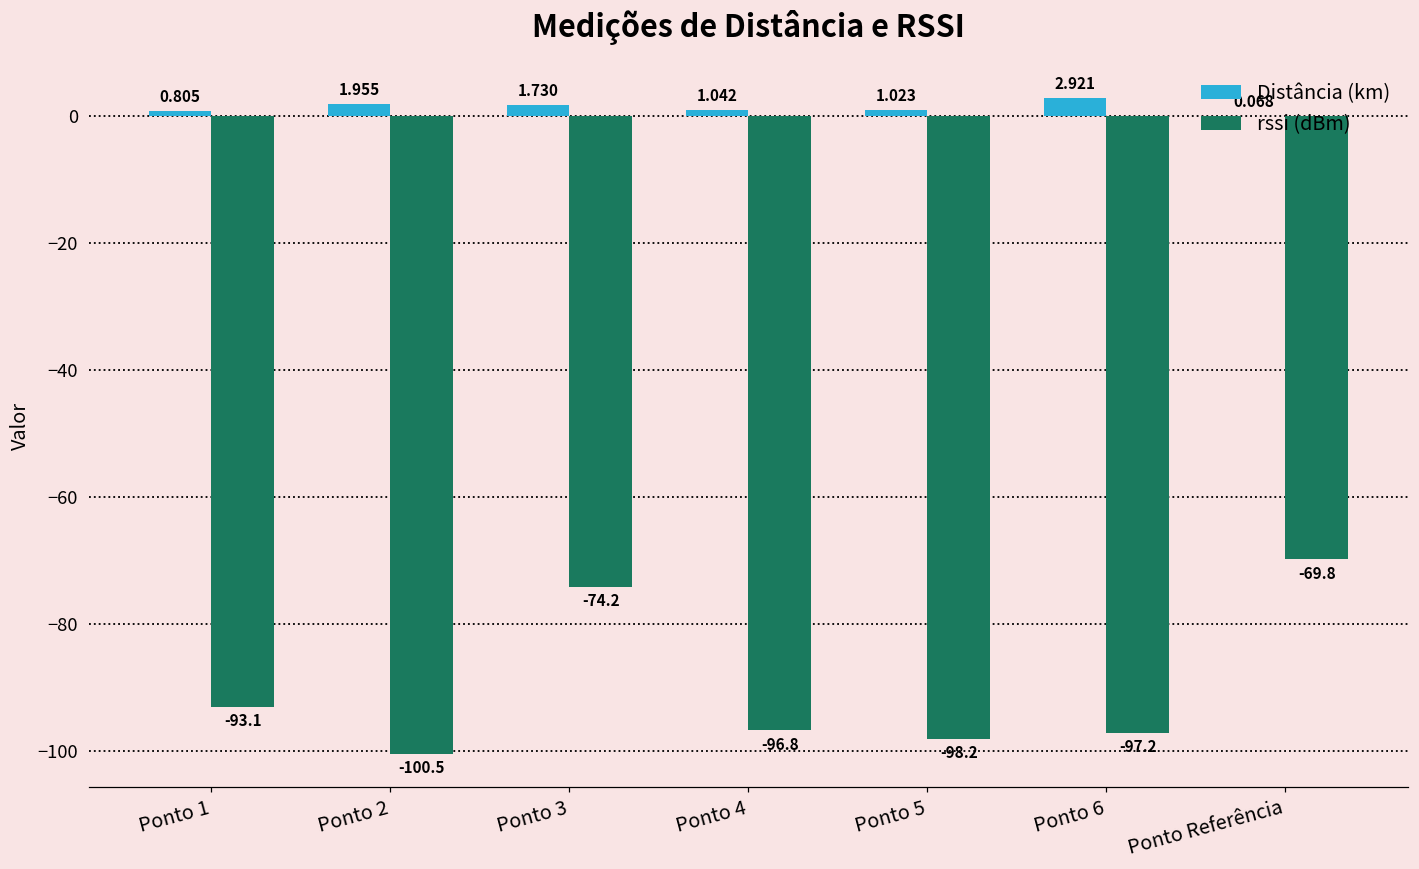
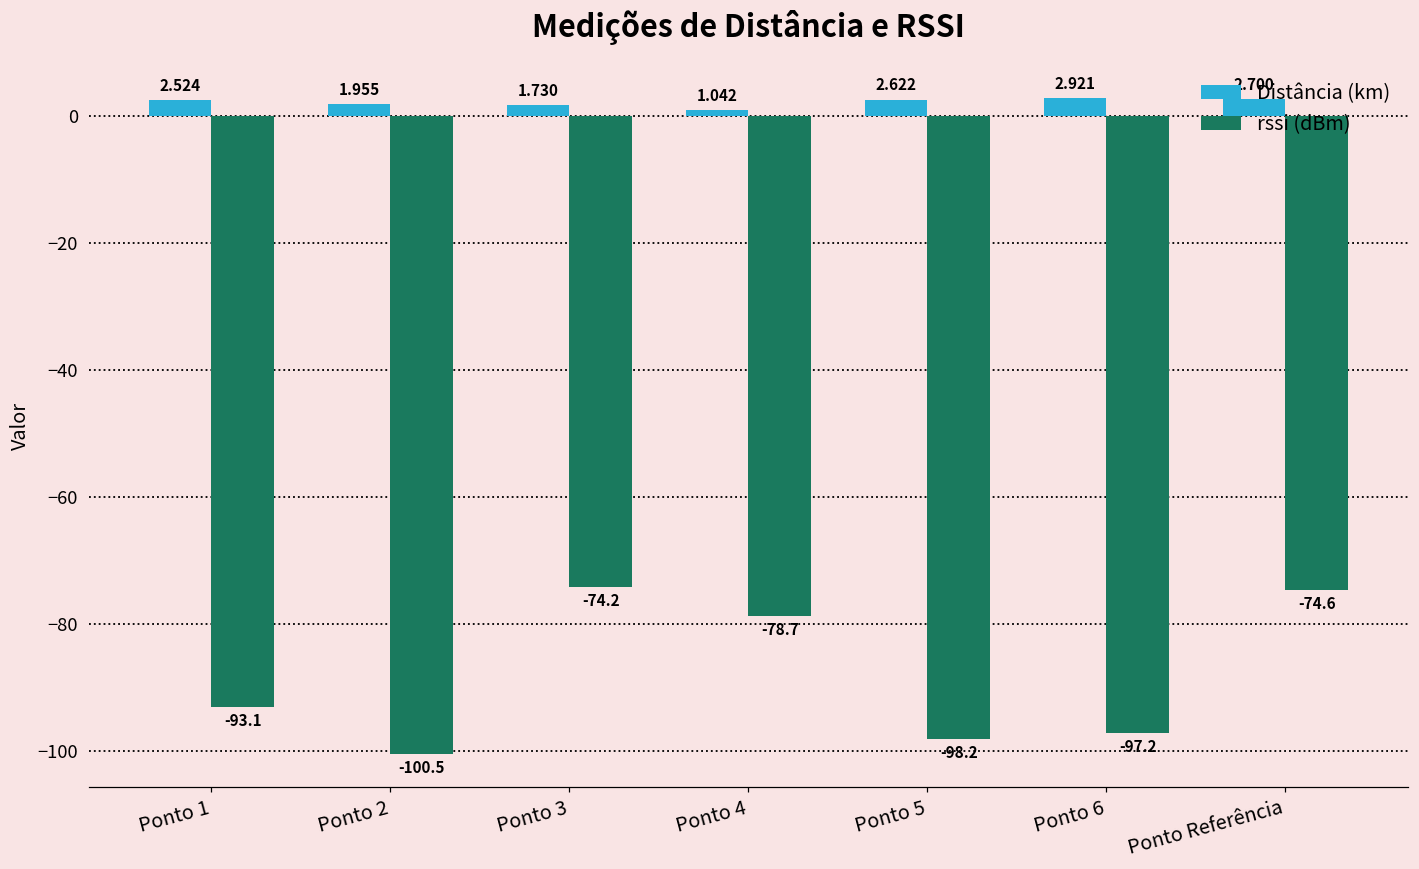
Distância (km), Ponto 1: 0.805 -> 2.524
rssi (dBm), Ponto 4: -96.8 -> -78.7
Distância (km), Ponto 5: 1.023 -> 2.622
Distância (km), Ponto Referência: 0.068 -> 2.700
rssi (dBm), Ponto Referência: -69.8 -> -74.6
